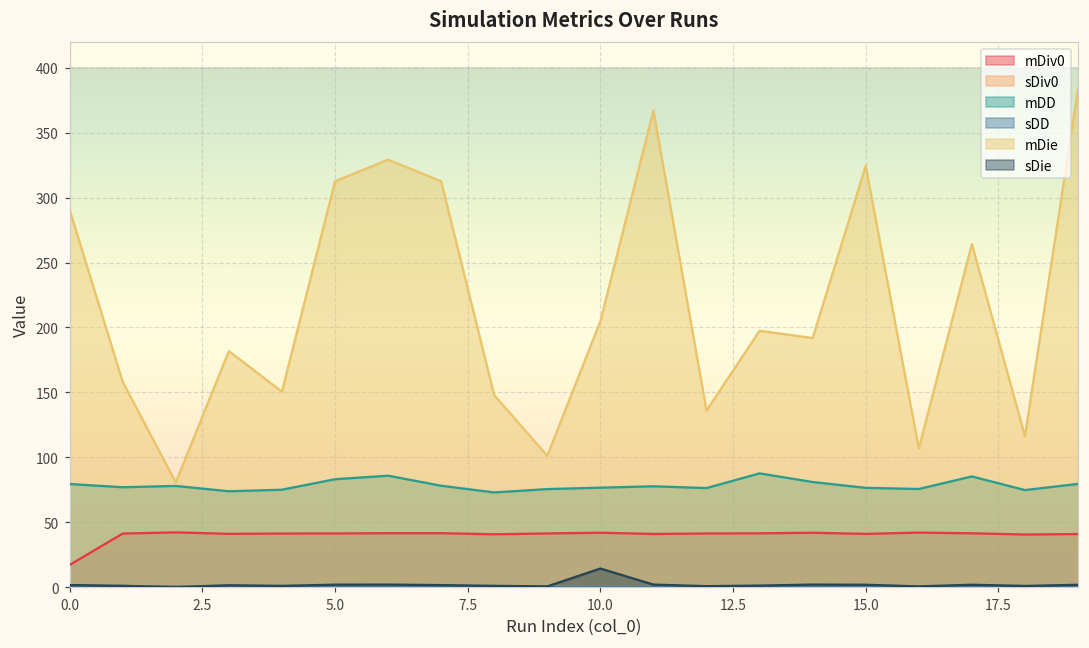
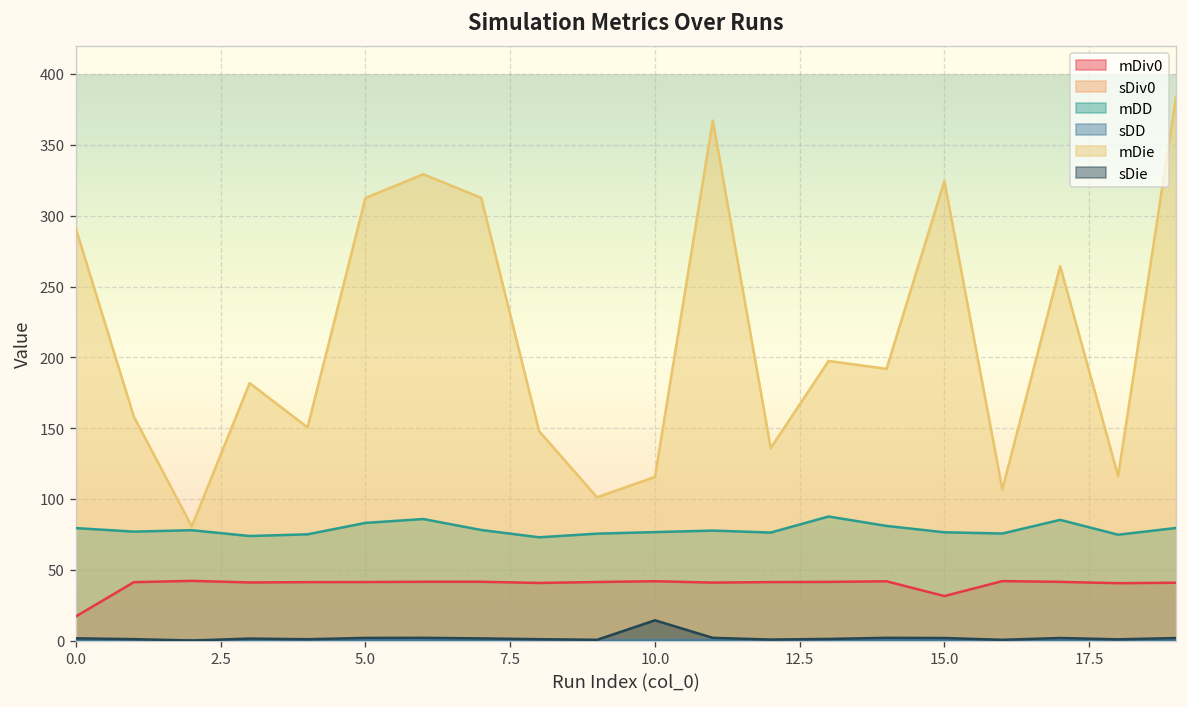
mDie, 10.0: 205 -> 116
mDiv0, 15.0: 41 -> 31
